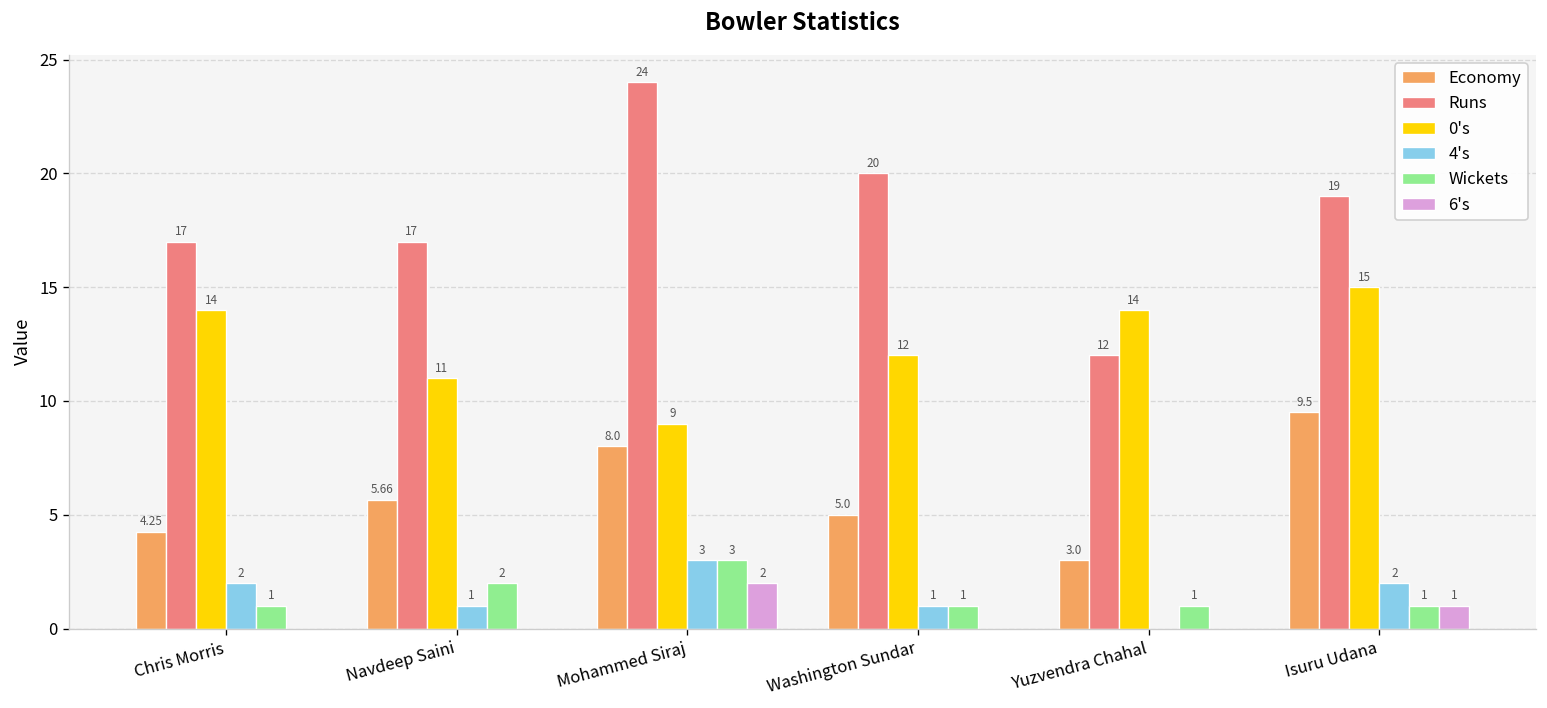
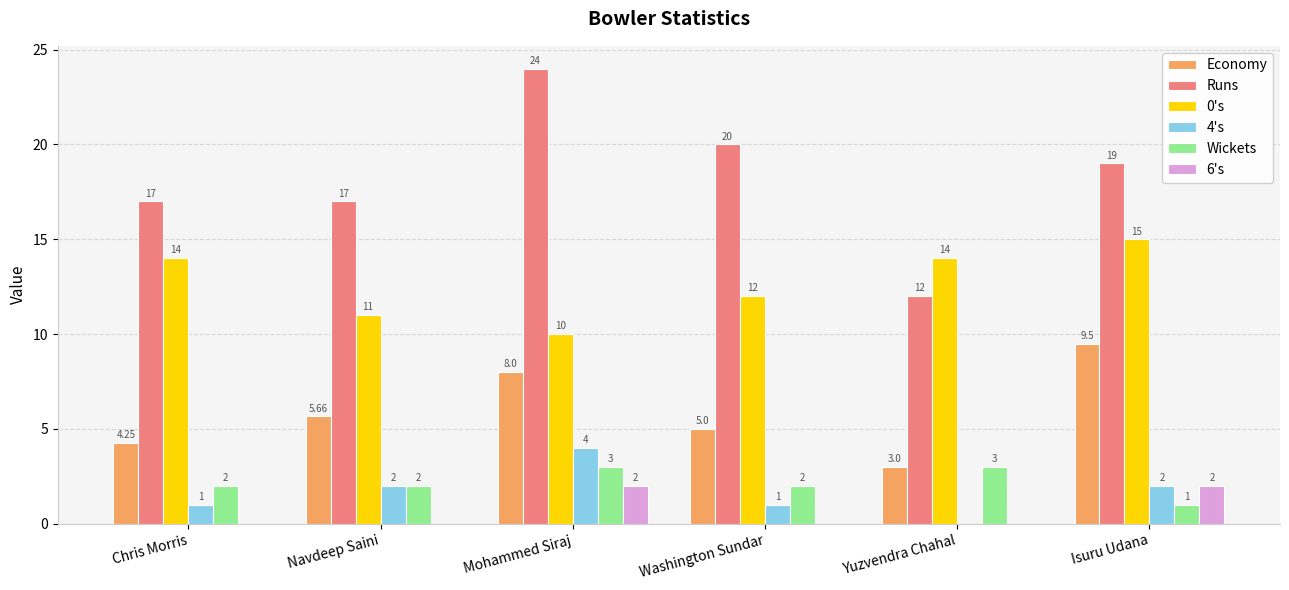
4's, Chris Morris: 2 -> 1
Wickets, Chris Morris: 1 -> 2
4's, Navdeep Saini: 1 -> 2
0's, Mohammed Siraj: 9 -> 10
4's, Mohammed Siraj: 3 -> 4
Wickets, Washington Sundar: 1 -> 2
Wickets, Yuzvendra Chahal: 1 -> 3
6's, Isuru Udana: 1 -> 2
